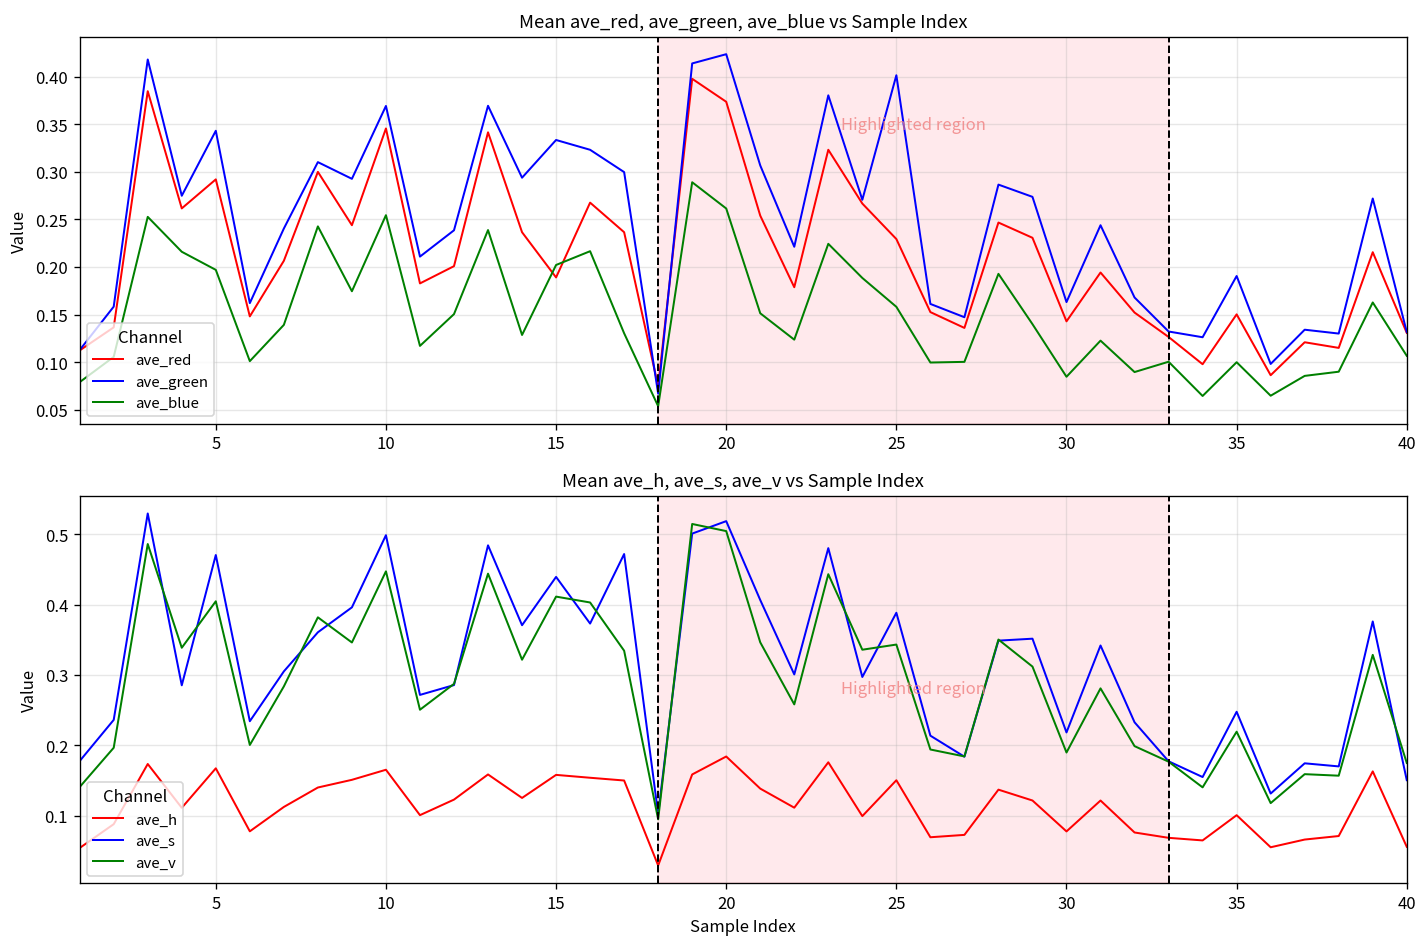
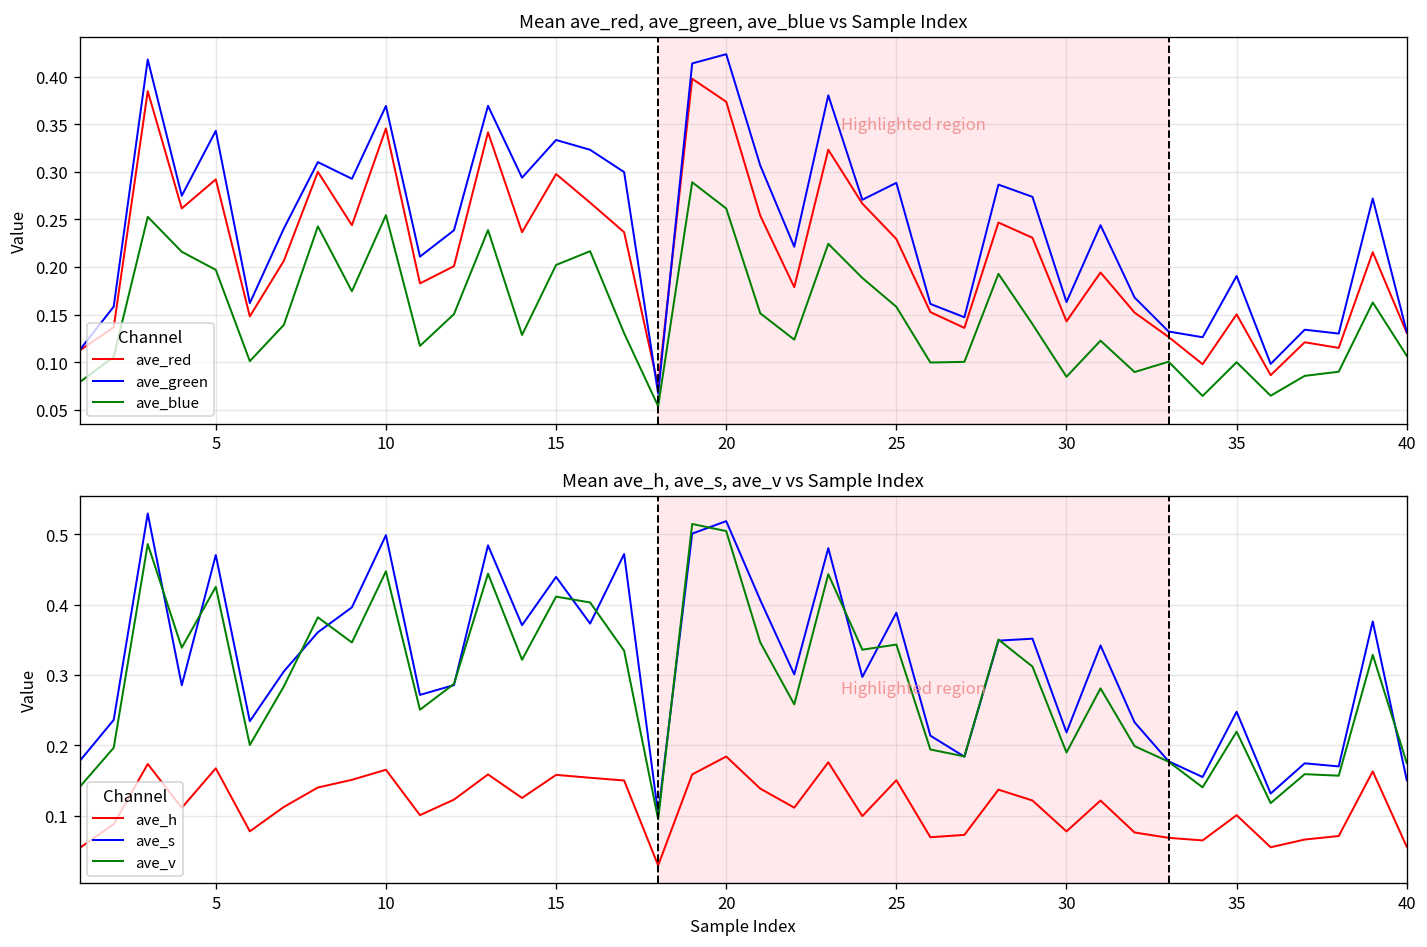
Mean ave_red, ave_green, ave_blue vs Sample Index, ave_red, 15: 0.19 -> 0.30
Mean ave_red, ave_green, ave_blue vs Sample Index, ave_green, 25: 0.40 -> 0.29
Mean ave_h, ave_s, ave_v vs Sample Index, ave_v, 5: 0.40 -> 0.43
